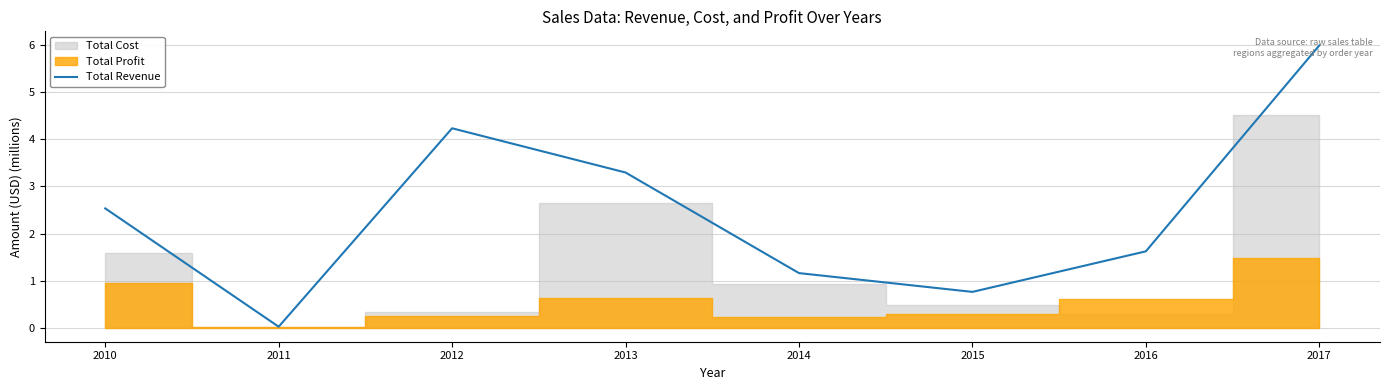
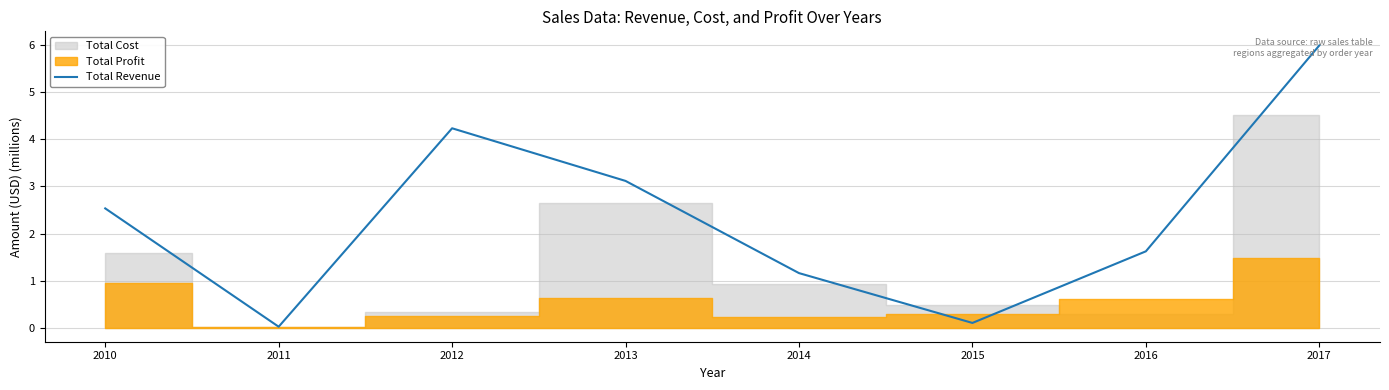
Total Revenue, 2013: 3.3 -> 3.1
Total Revenue, 2015: 0.8 -> 0.1
